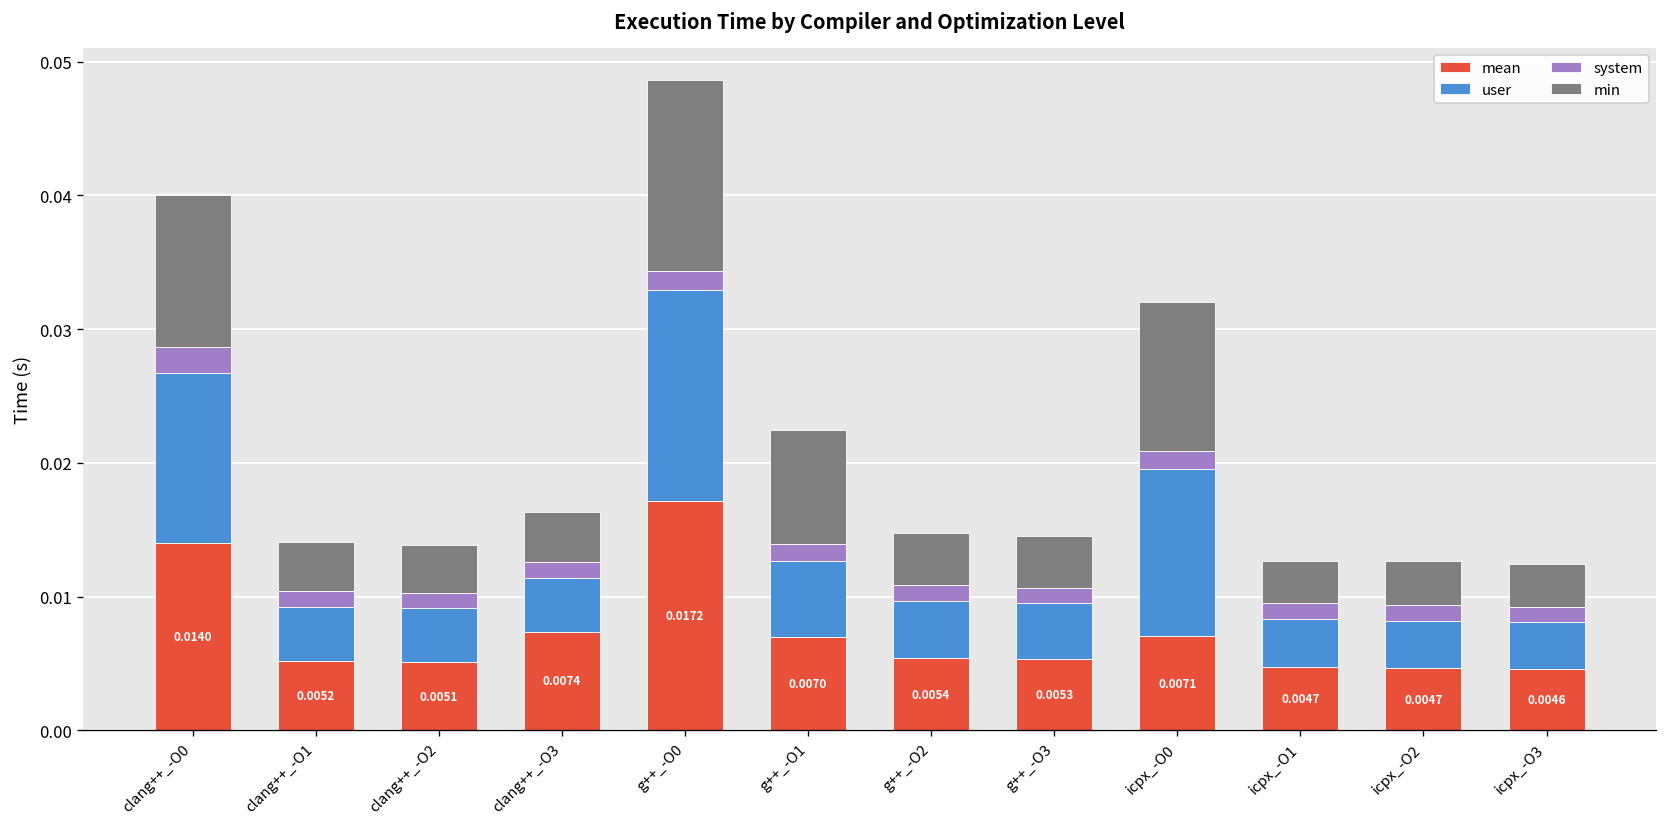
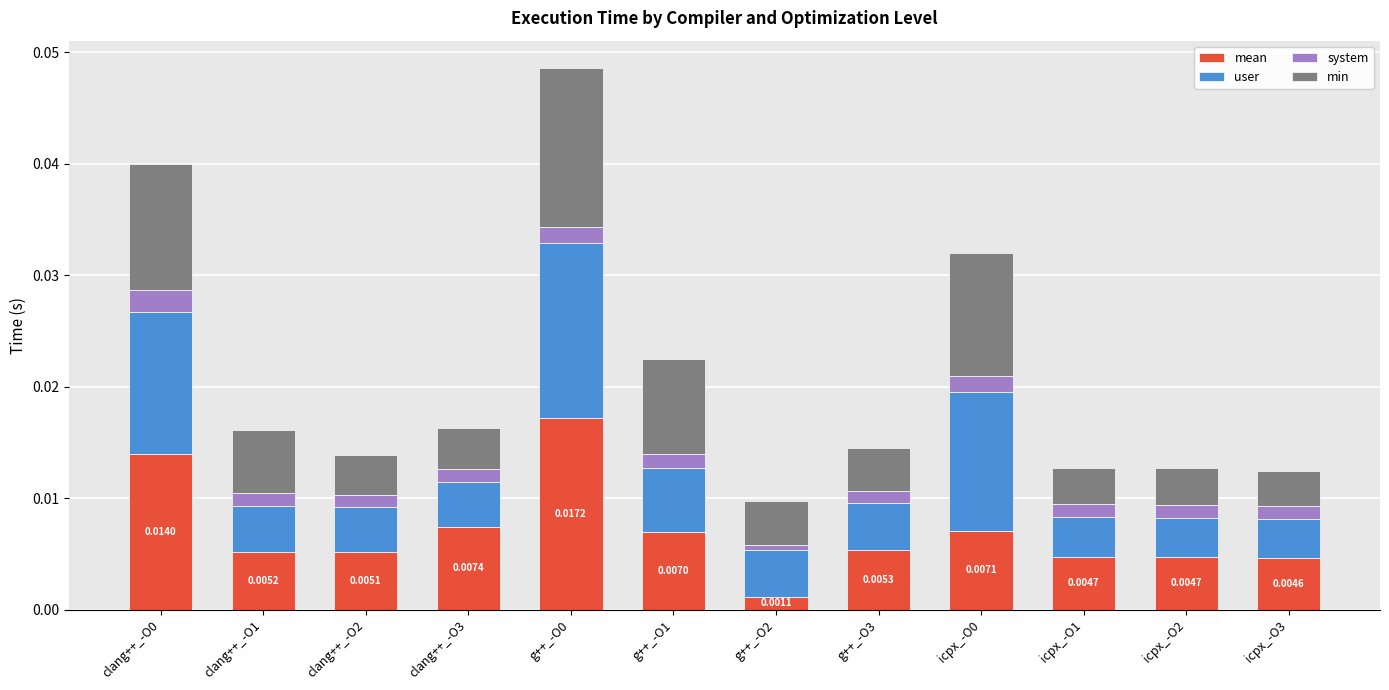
min, clang++_-O1: 0.0037 -> 0.0057
mean, g++_-O2: 0.0054 -> 0.0011
system, g++_-O2: 0.0012 -> 0.0004
